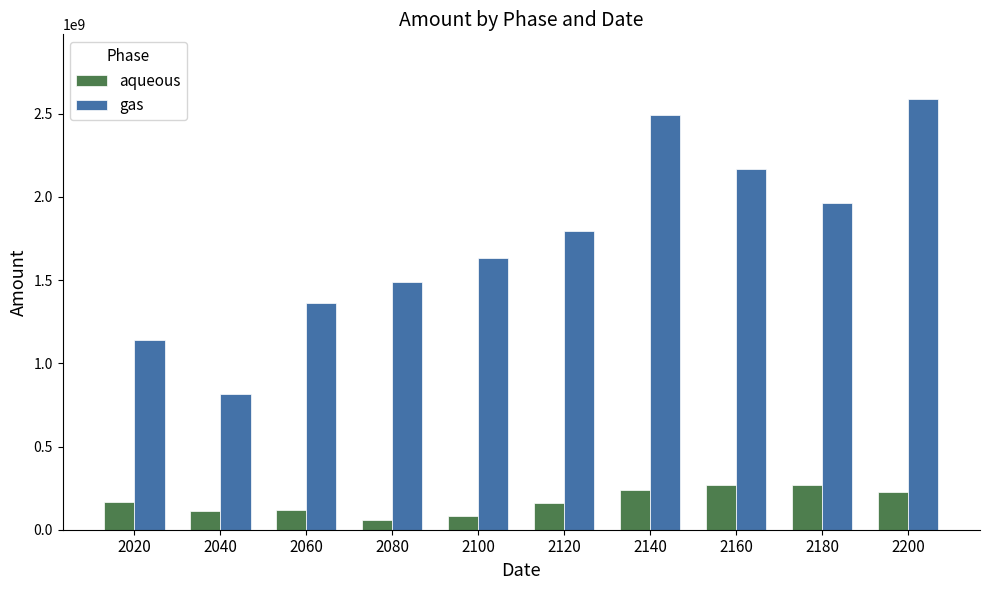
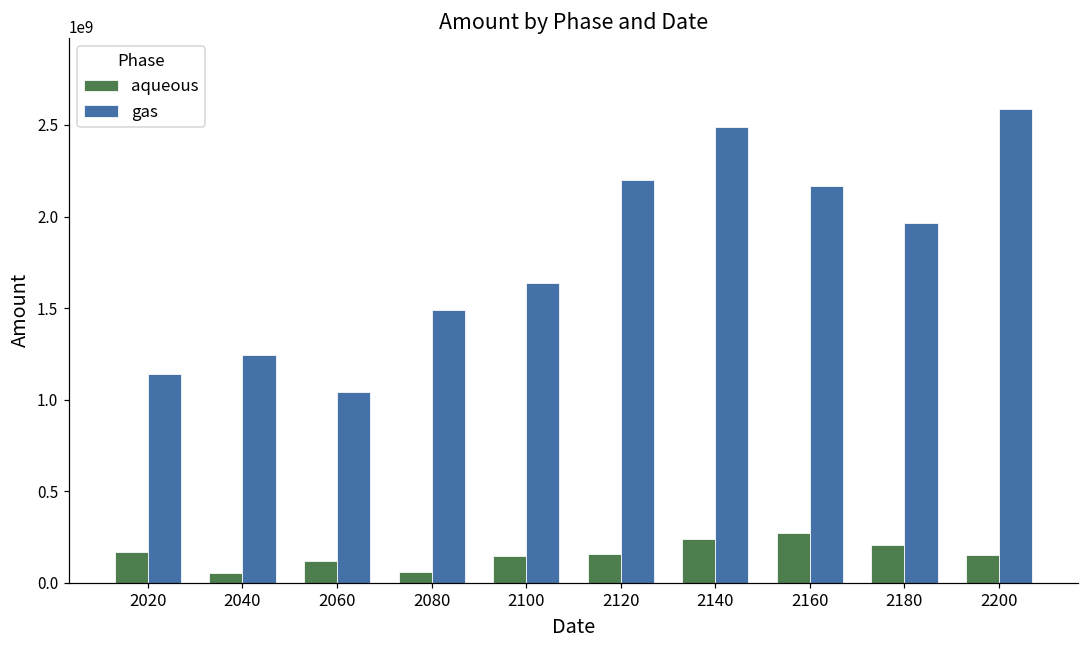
aqueous, 2040: 110000000 -> 50000000
gas, 2040: 820000000 -> 1240000000
gas, 2060: 1360000000 -> 1040000000
aqueous, 2100: 80000000 -> 140000000
gas, 2120: 1800000000 -> 2200000000
aqueous, 2180: 270000000 -> 210000000
aqueous, 2200: 230000000 -> 150000000
